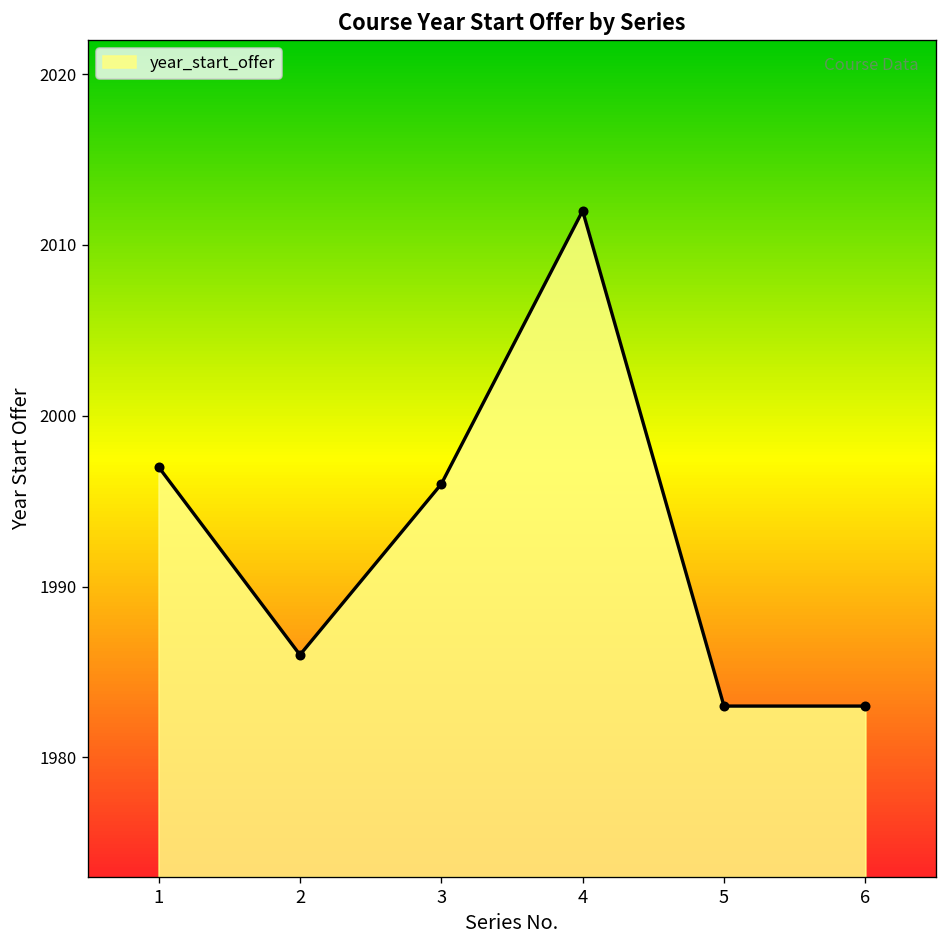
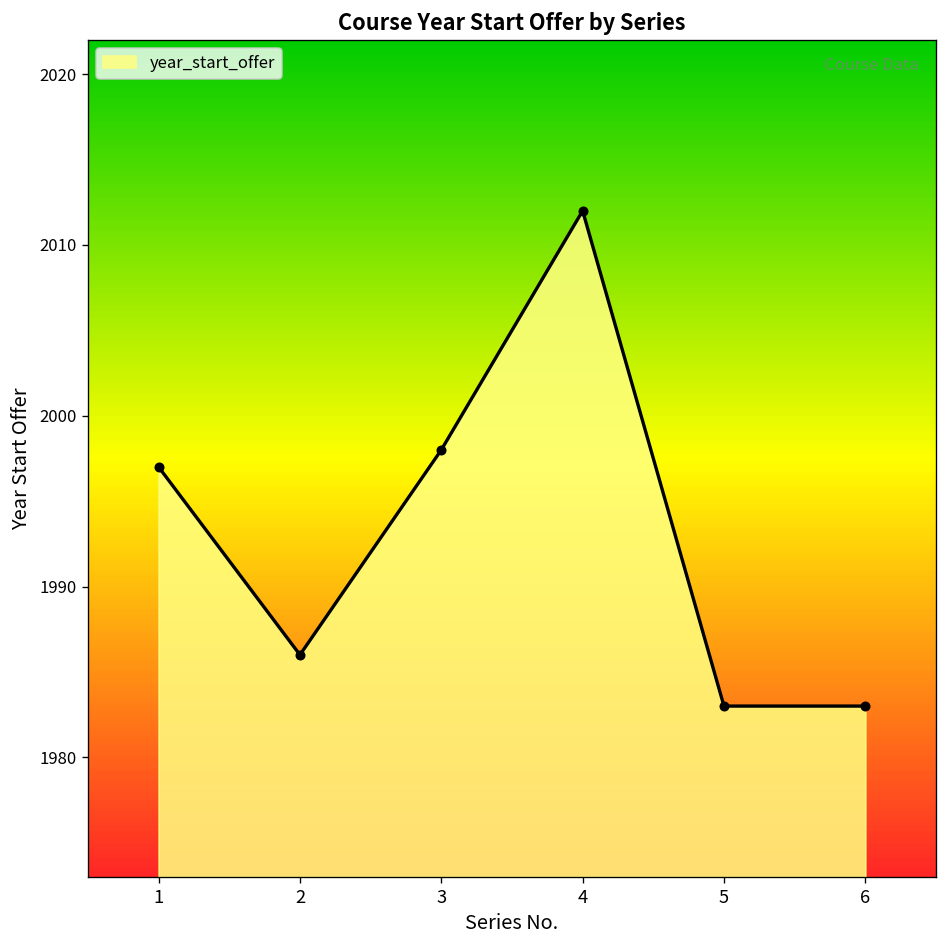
3: 1996 -> 1998
